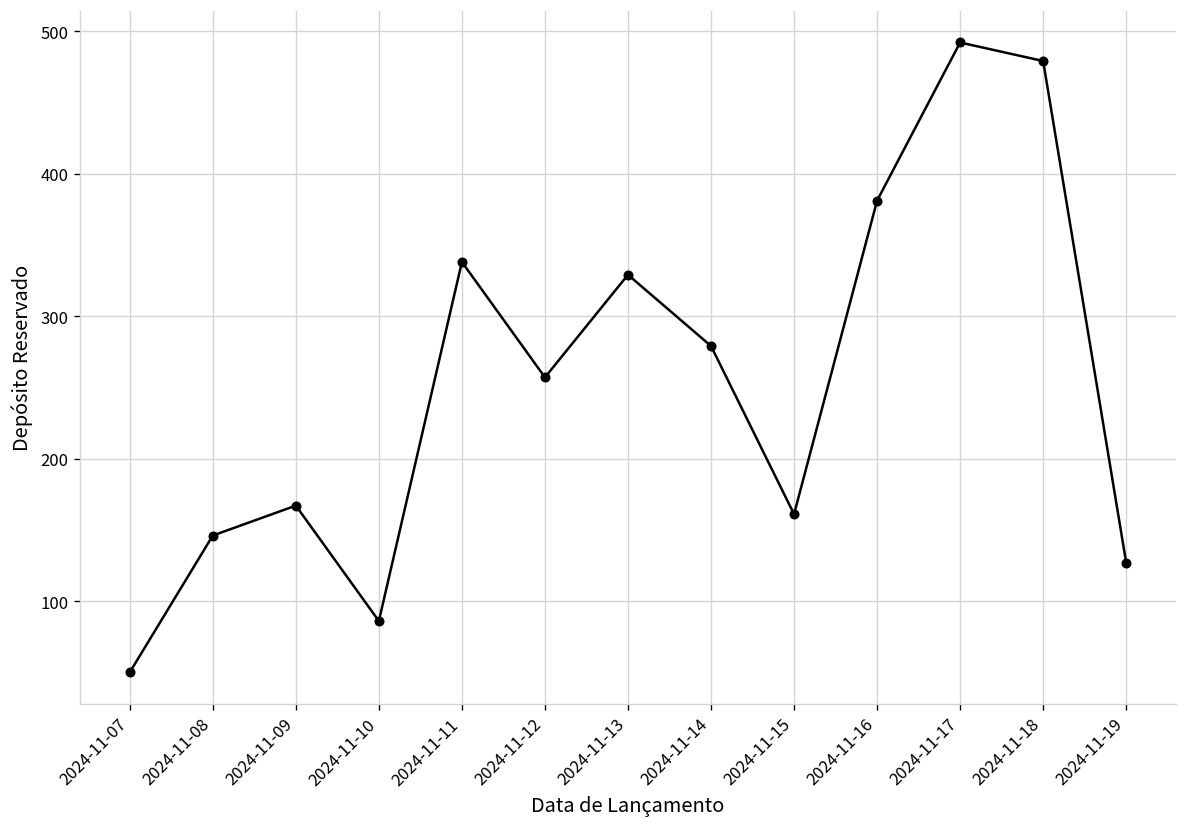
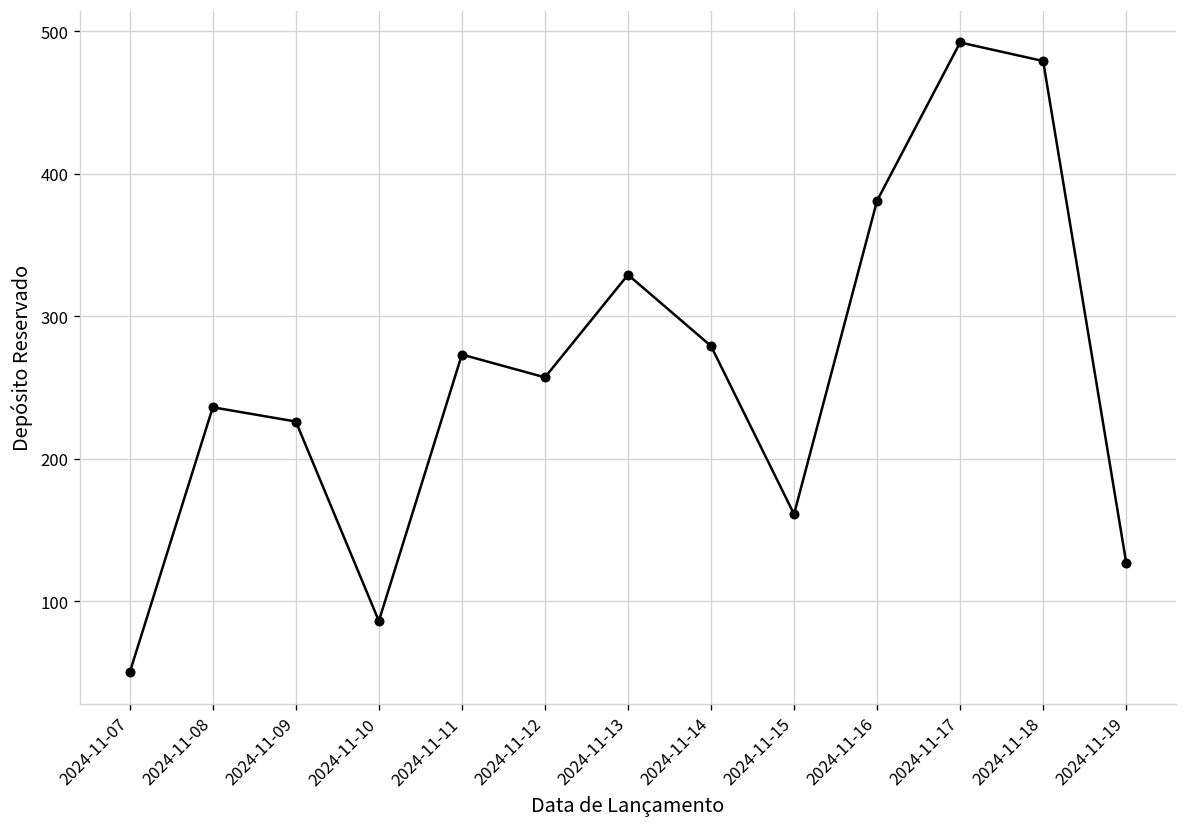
2024-11-08: 146 -> 236
2024-11-09: 167 -> 226
2024-11-11: 338 -> 273
